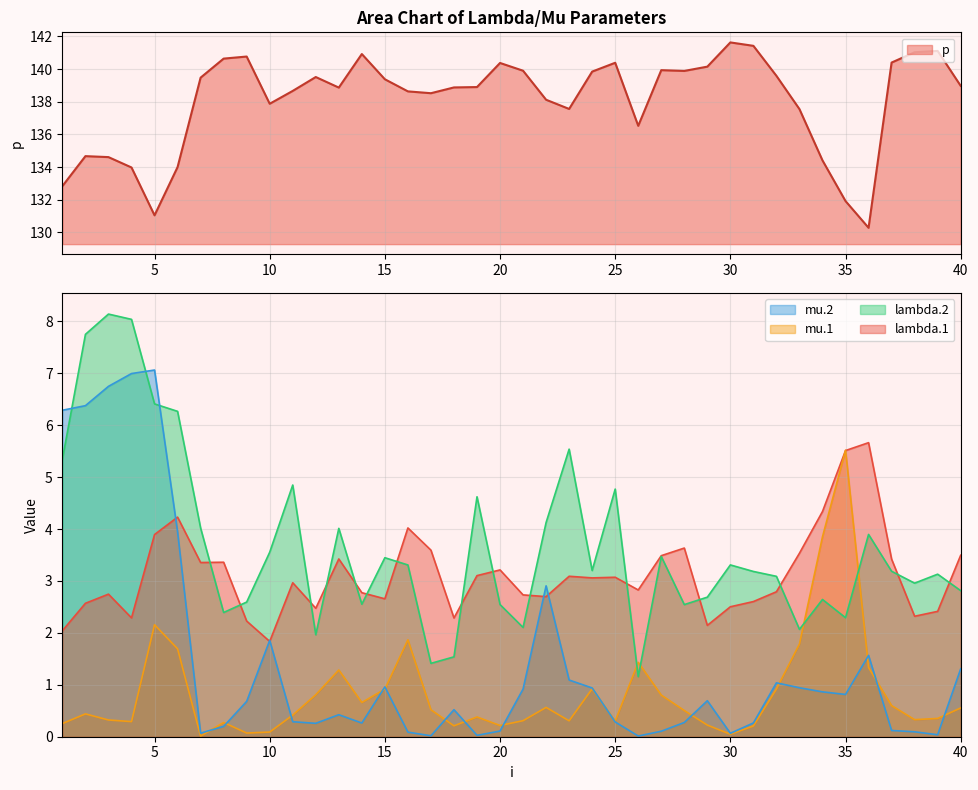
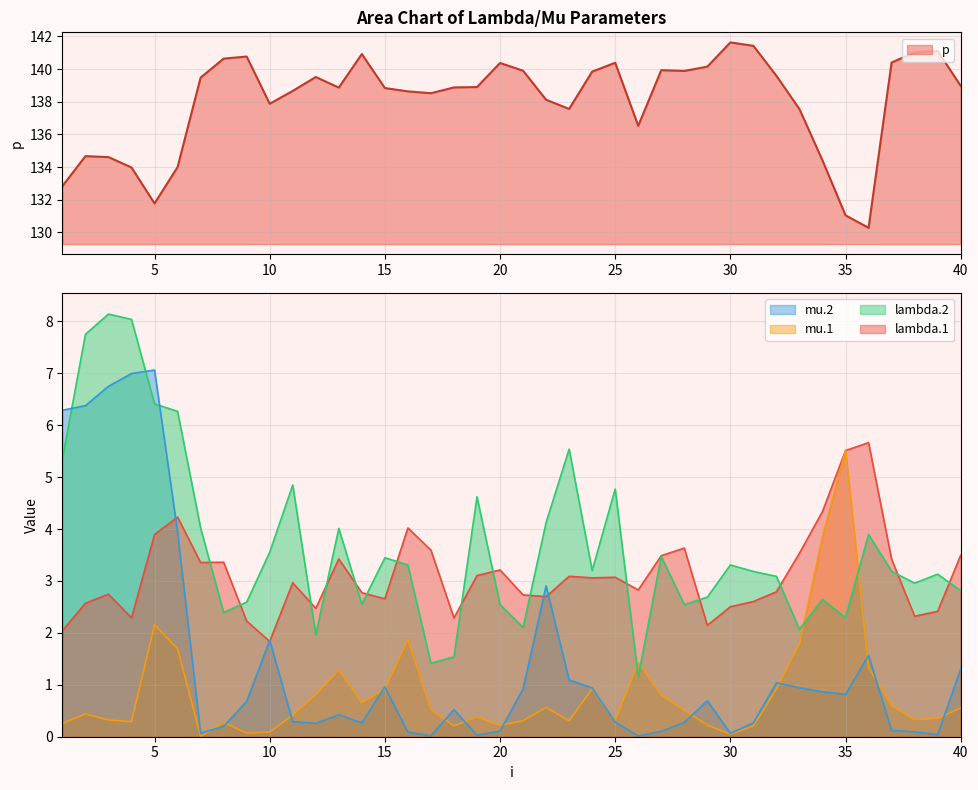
Area Chart of Lambda/Mu Parameters, 5: 131.1 -> 131.8
Area Chart of Lambda/Mu Parameters, 15: 139.4 -> 138.8
Area Chart of Lambda/Mu Parameters, 35: 131.9 -> 131.1
